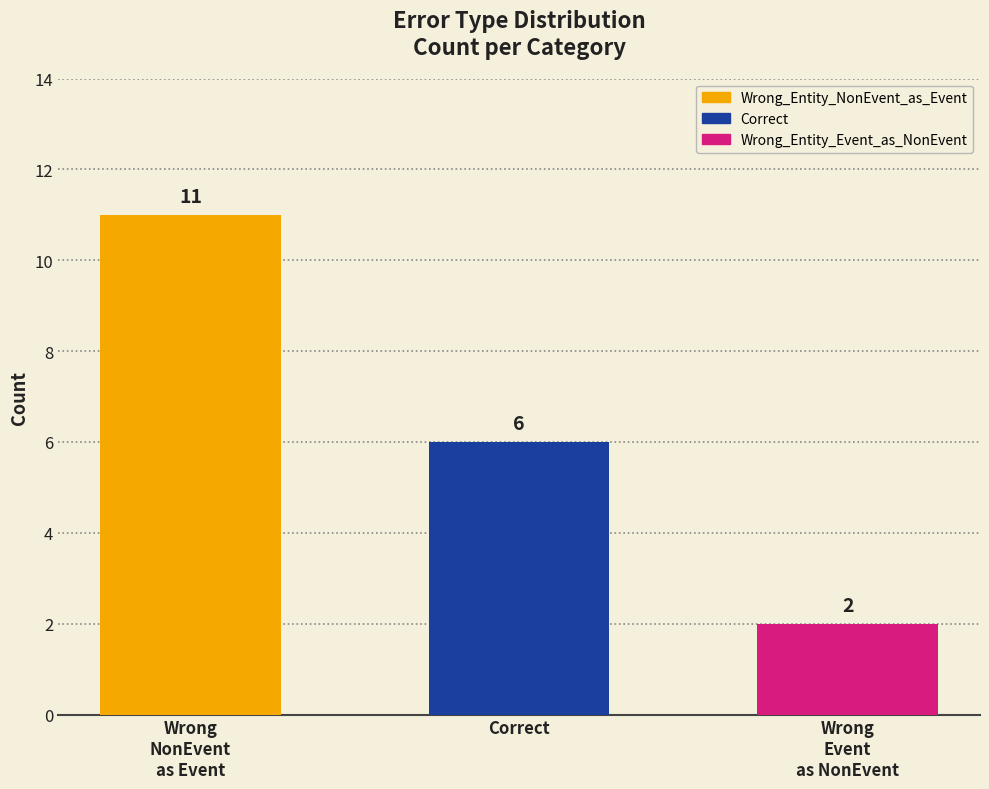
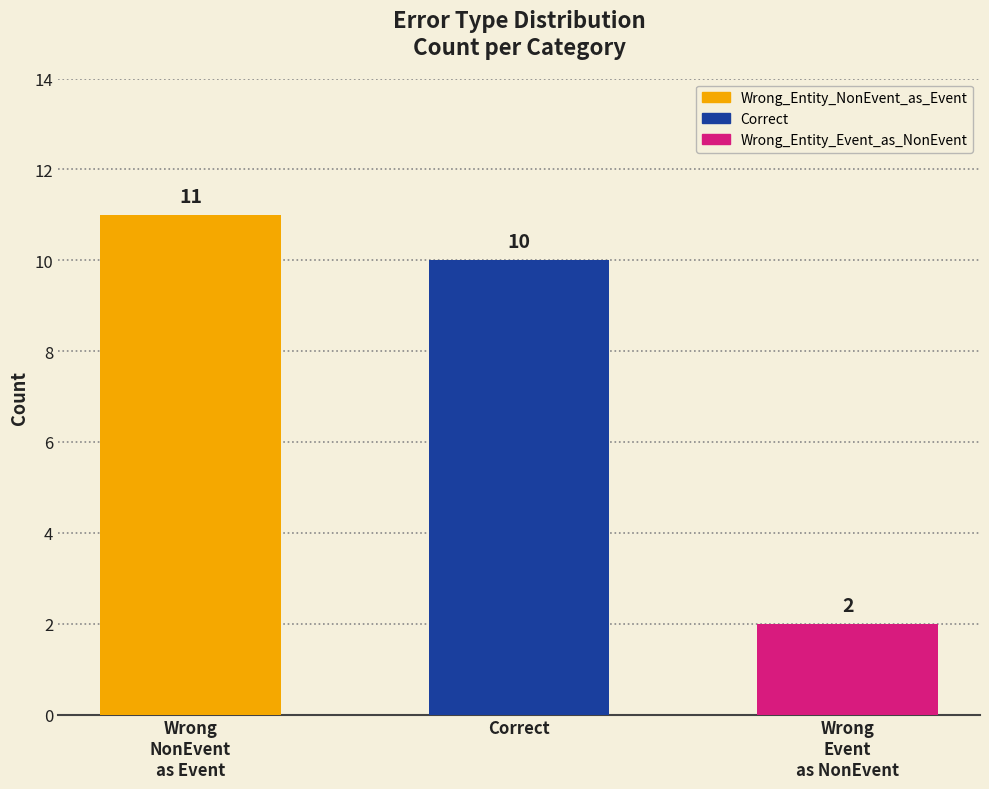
Correct: 6 -> 10
